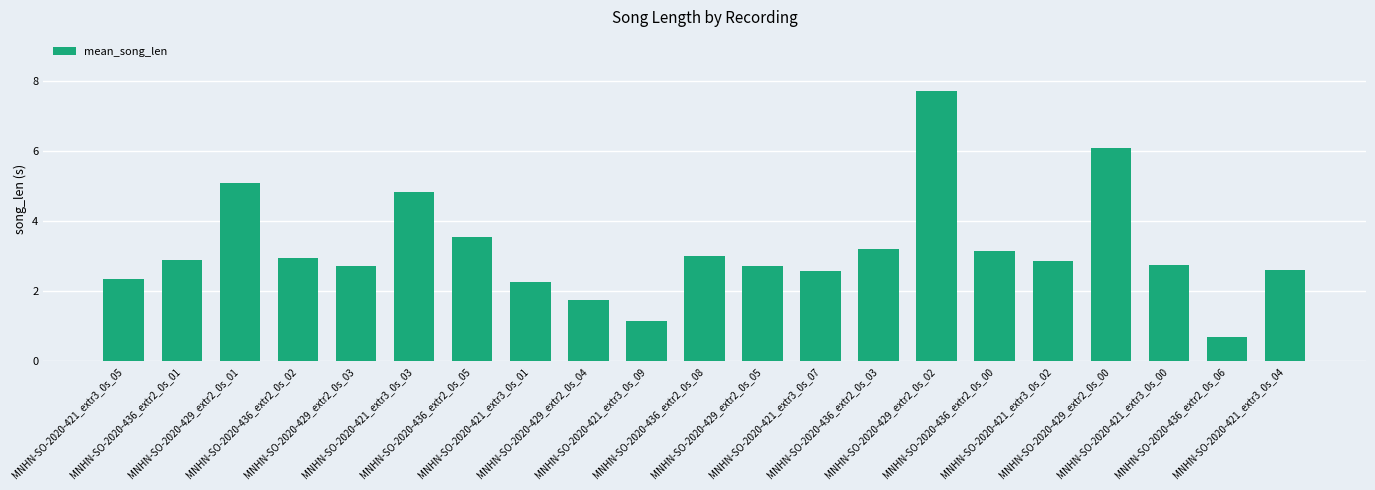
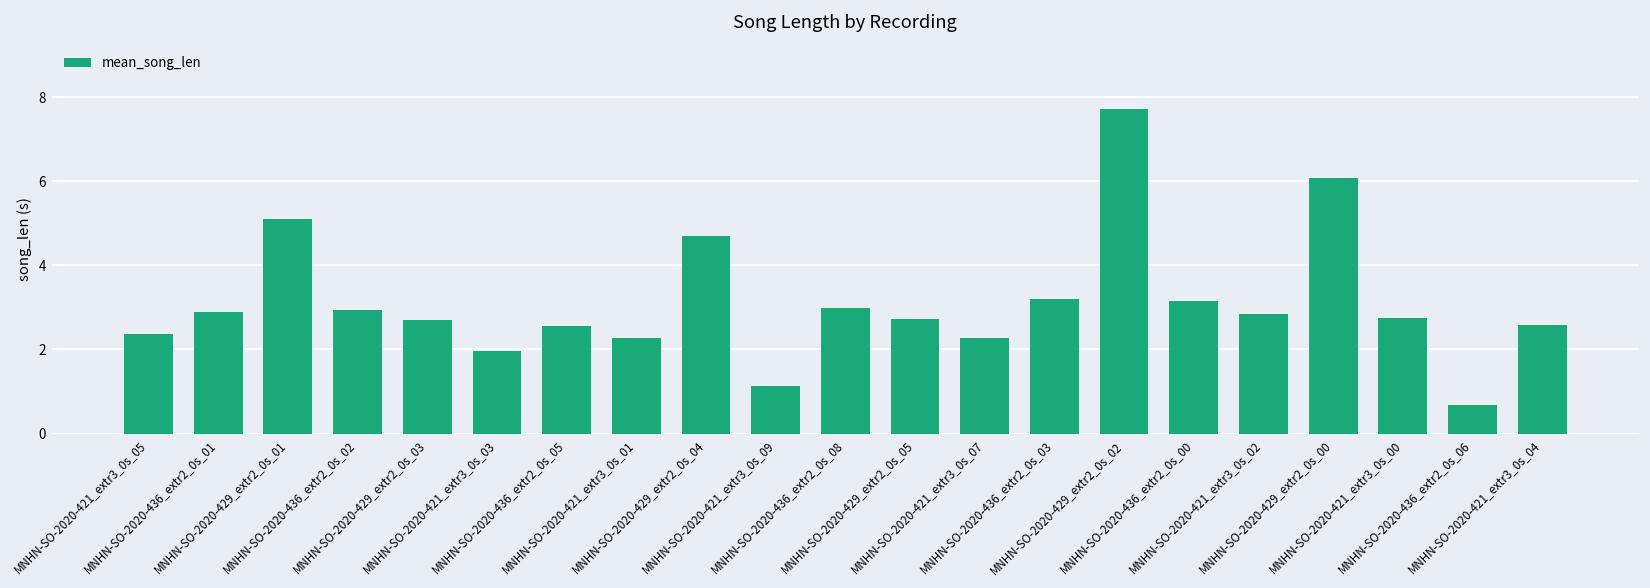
MNHN-SO-2020-421_extr3_0s_03: 4.8 -> 2.0
MNHN-SO-2020-436_extr2_0s_05: 3.5 -> 2.5
MNHN-SO-2020-429_extr2_0s_04: 1.8 -> 4.7
MNHN-SO-2020-421_extr3_0s_07: 2.6 -> 2.3
